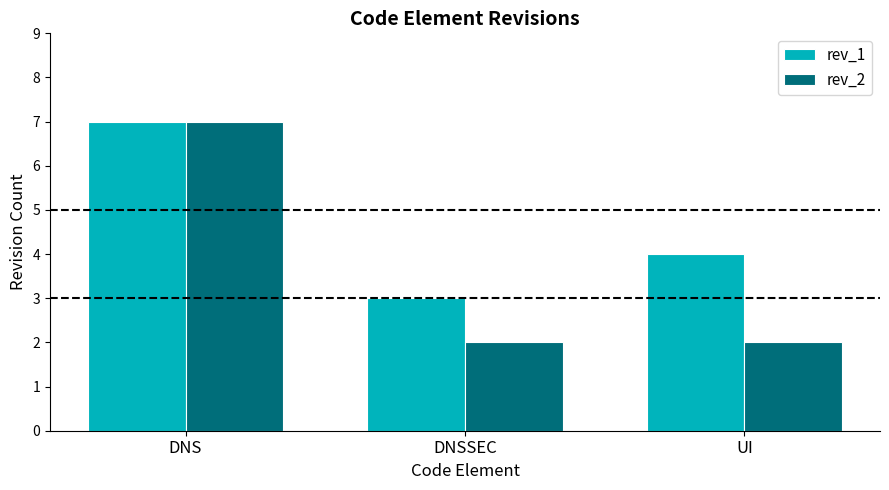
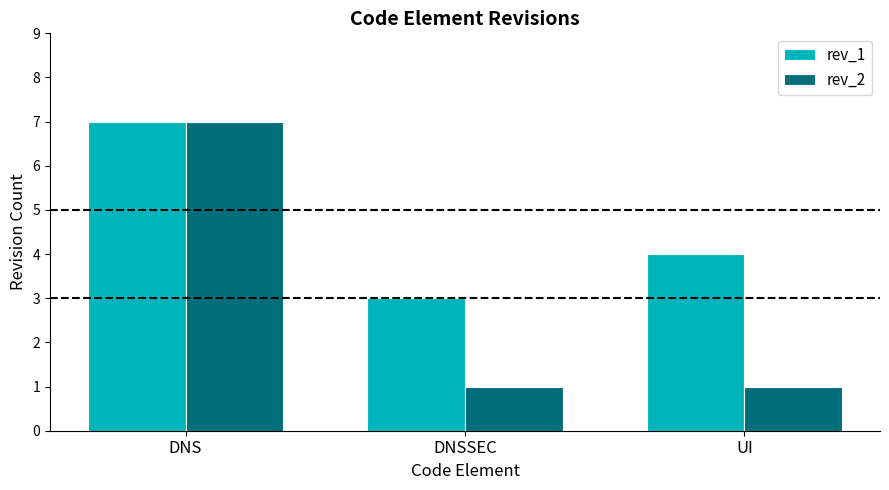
rev_2, DNSSEC: 2 -> 1
rev_2, UI: 2 -> 1
